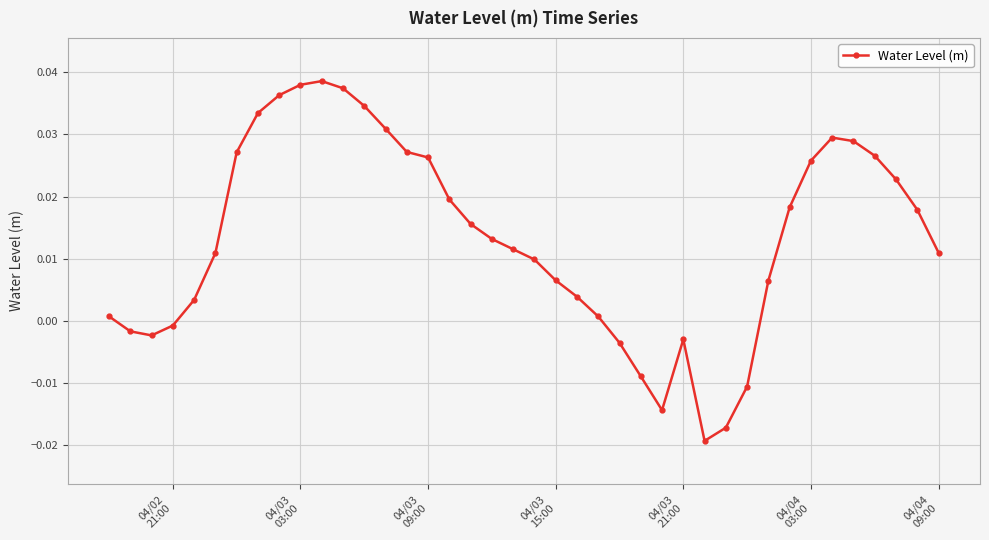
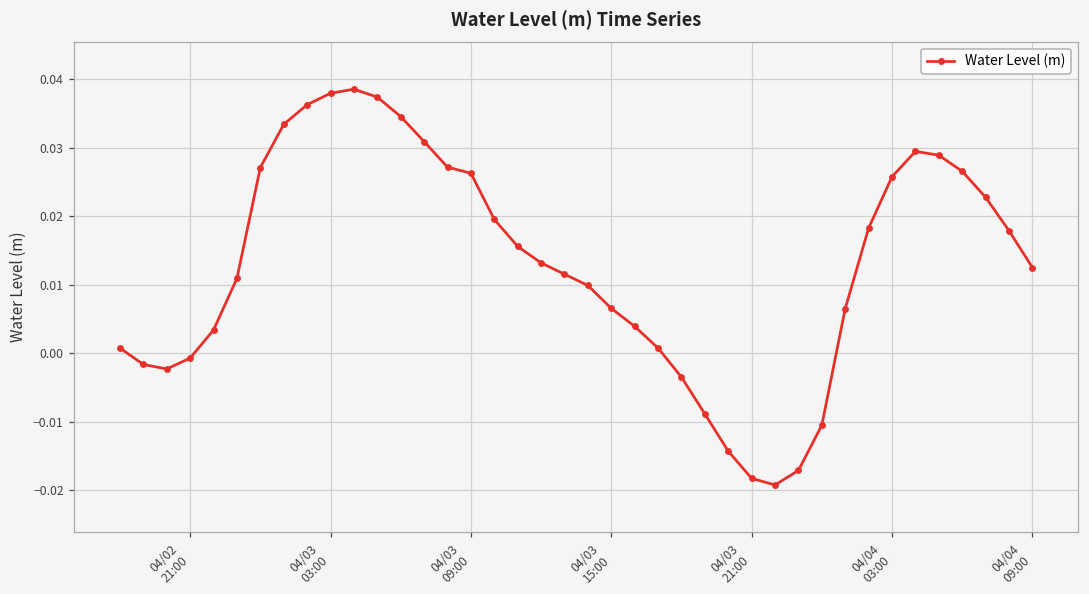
04/03 21:00: -0.003 -> -0.018
04/04 09:00: 0.011 -> 0.013
